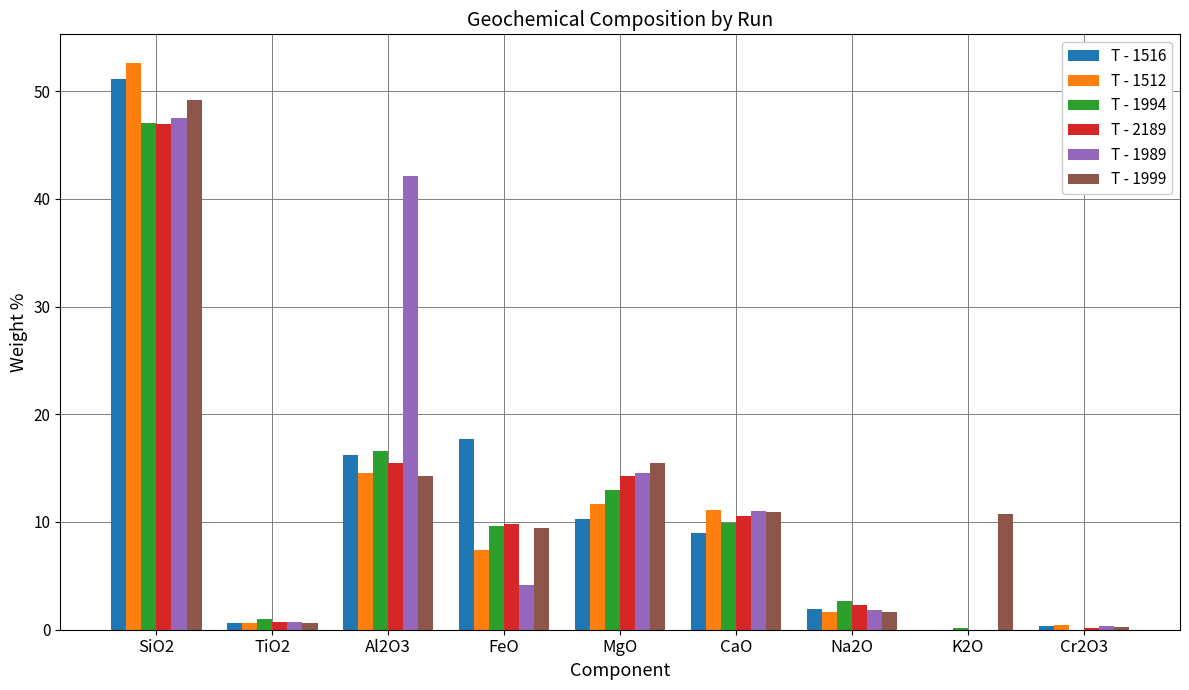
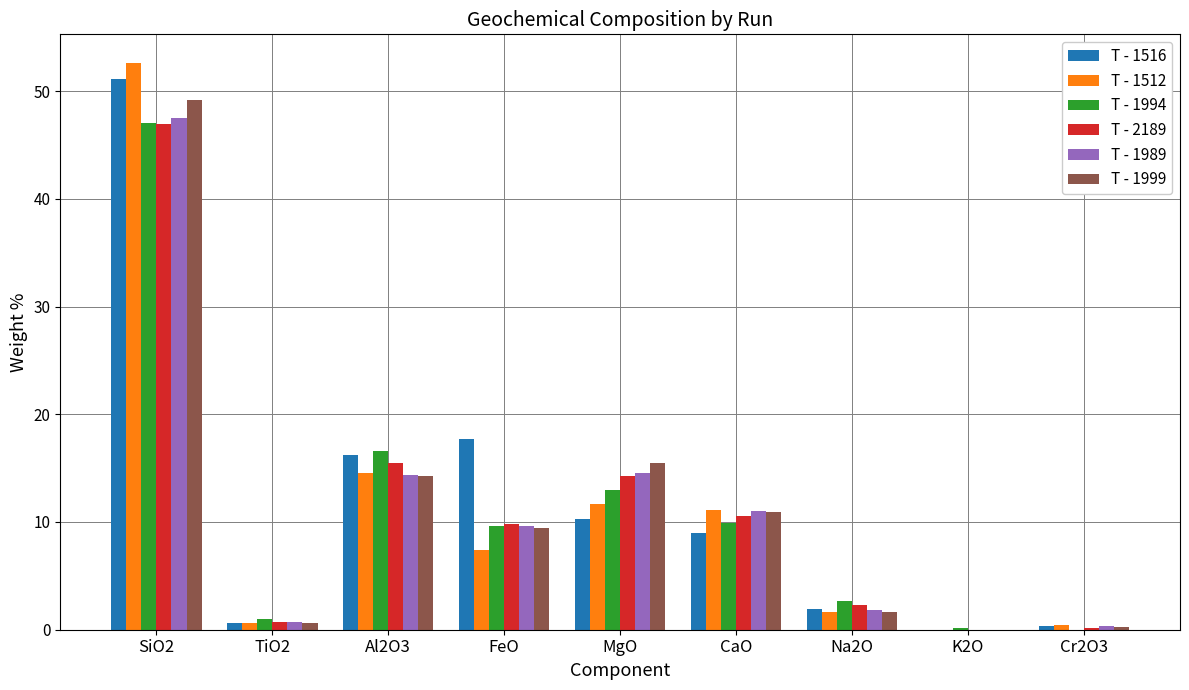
T - 1989, Al2O3: 42.2 -> 14.4
T - 1989, FeO: 4.1 -> 9.6
T - 1999, K2O: 10.7 -> 0.0
